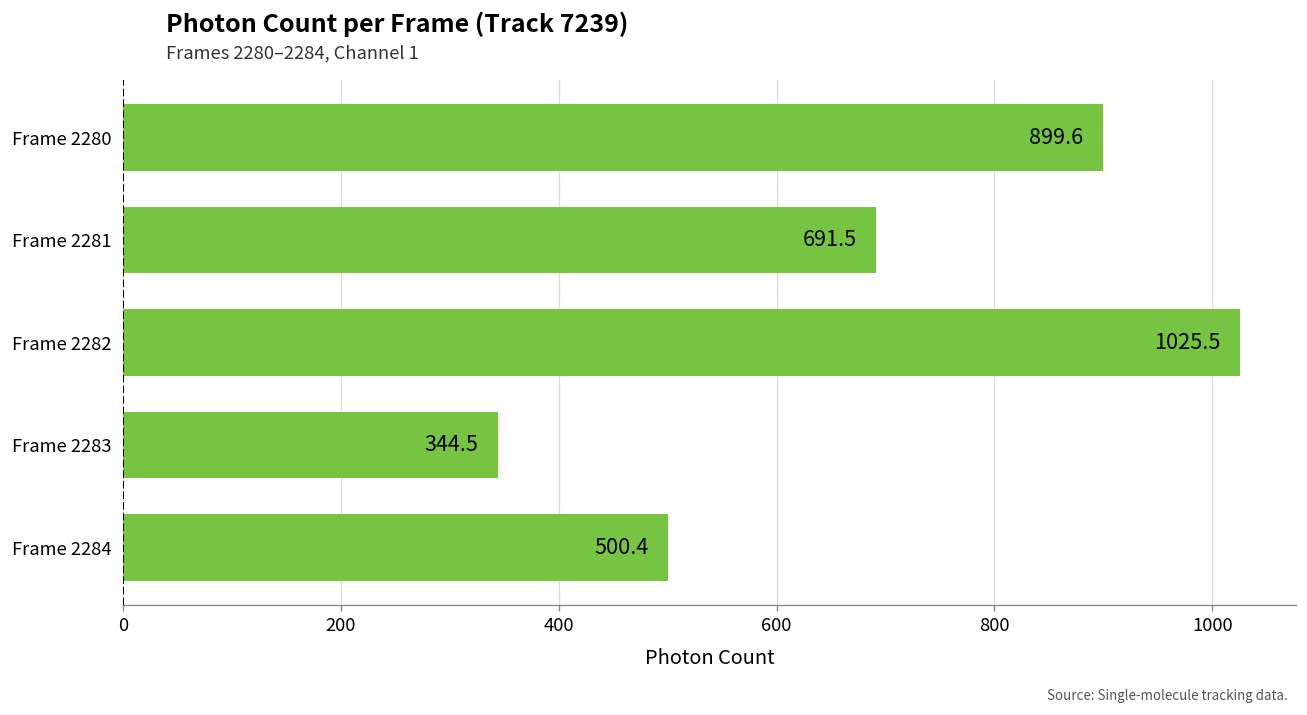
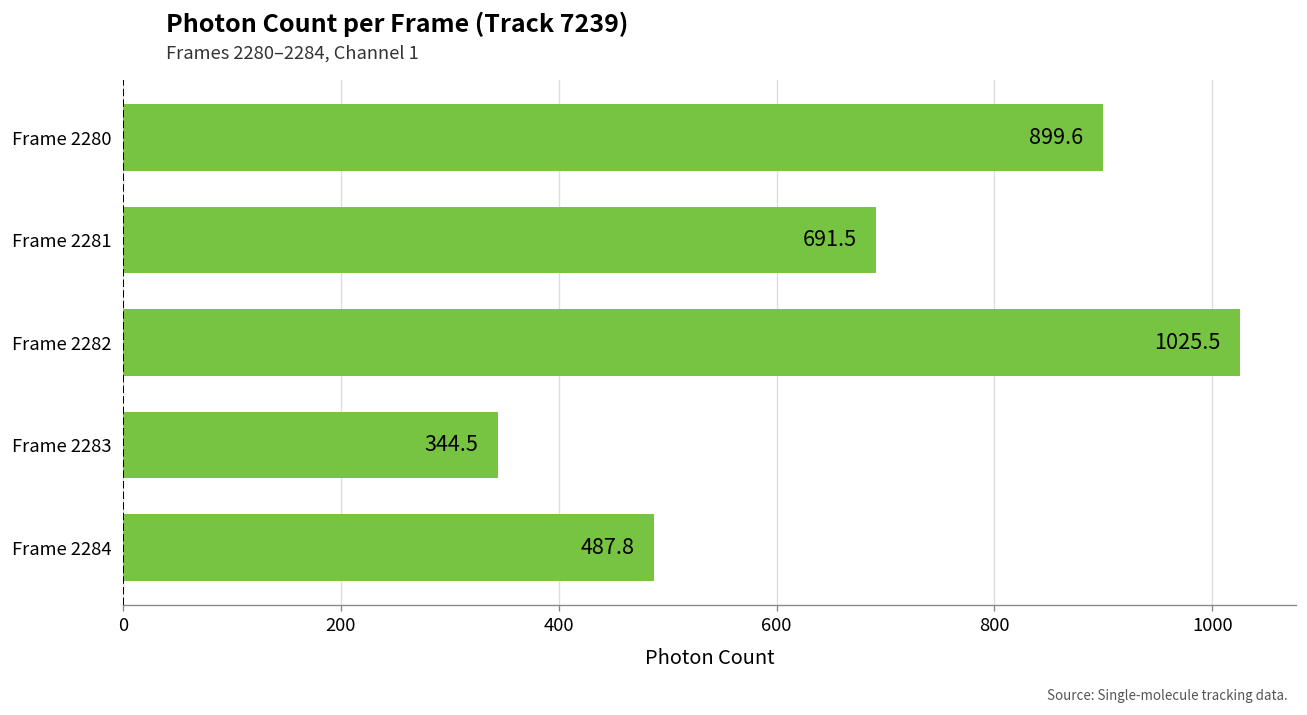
Frame 2284: 500.4 -> 487.8
